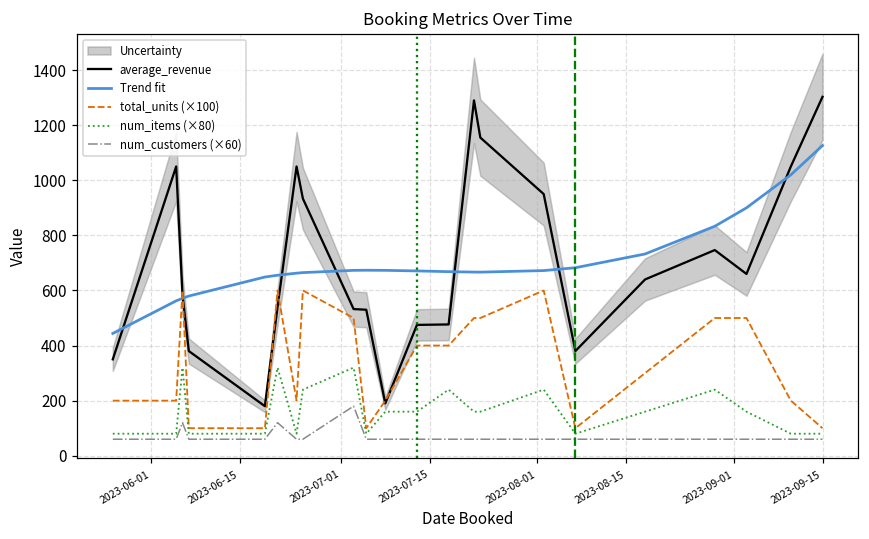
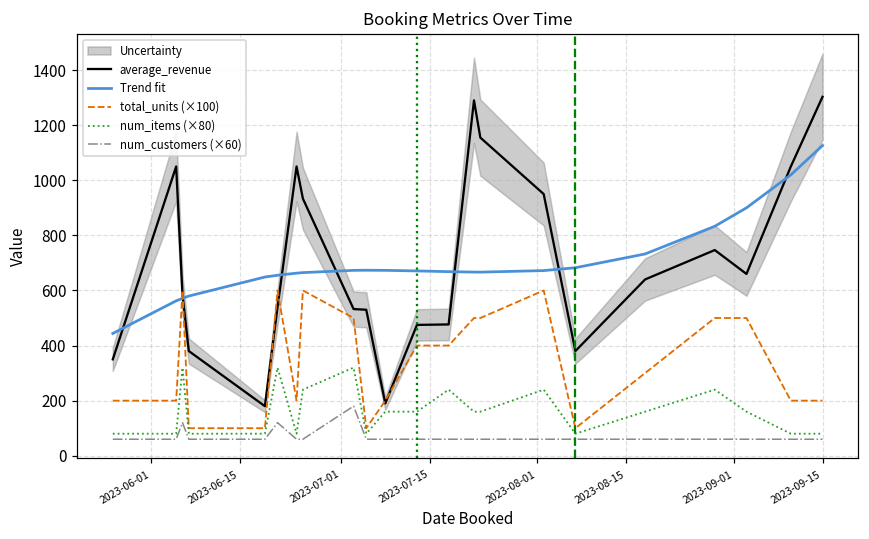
total_units (×100), 2023-09-15: 100 -> 200
